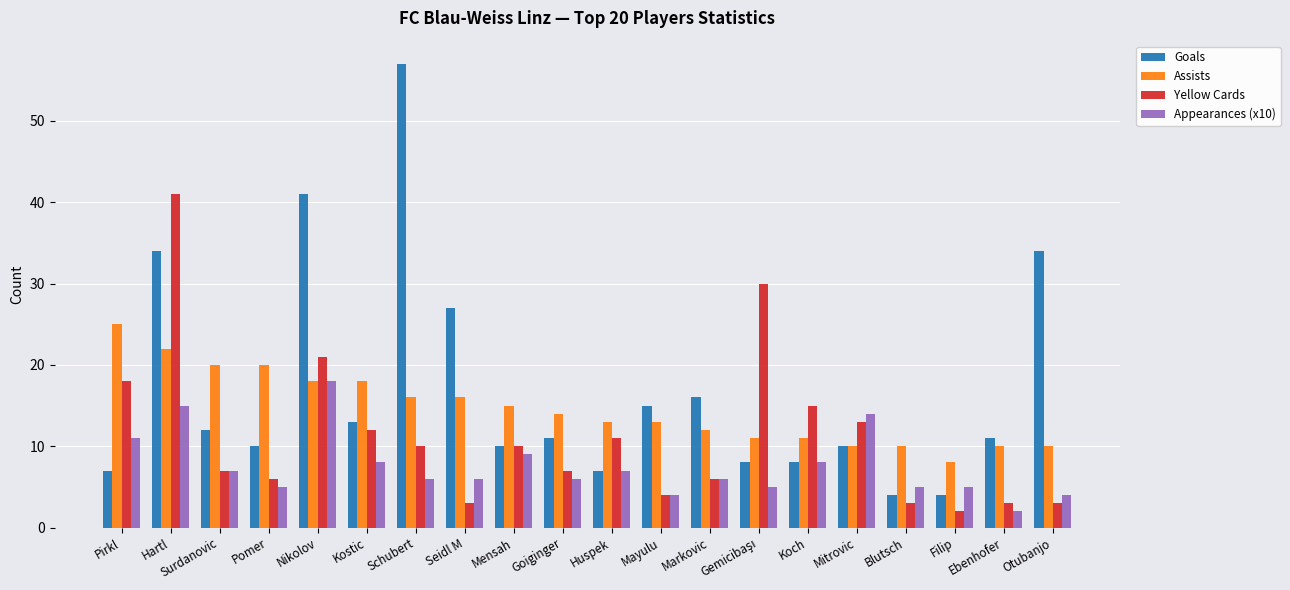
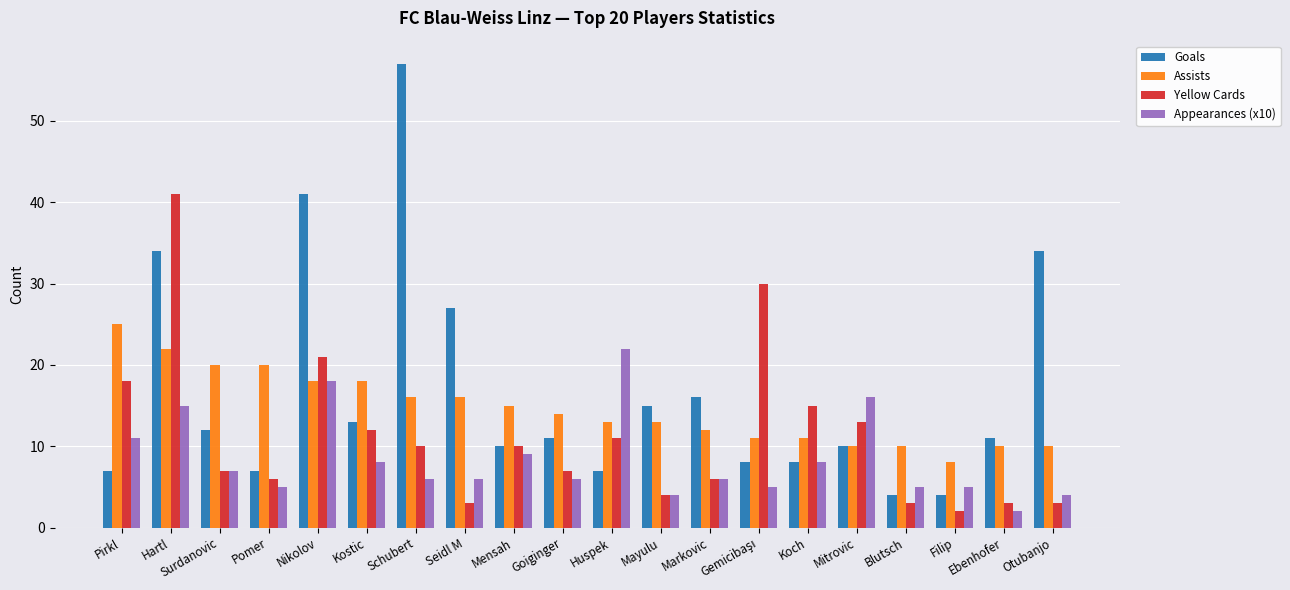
Goals, Pomer: 10 -> 7
Appearances (x10), Huspek: 7 -> 22
Appearances (x10), Mitrovic: 14 -> 16
